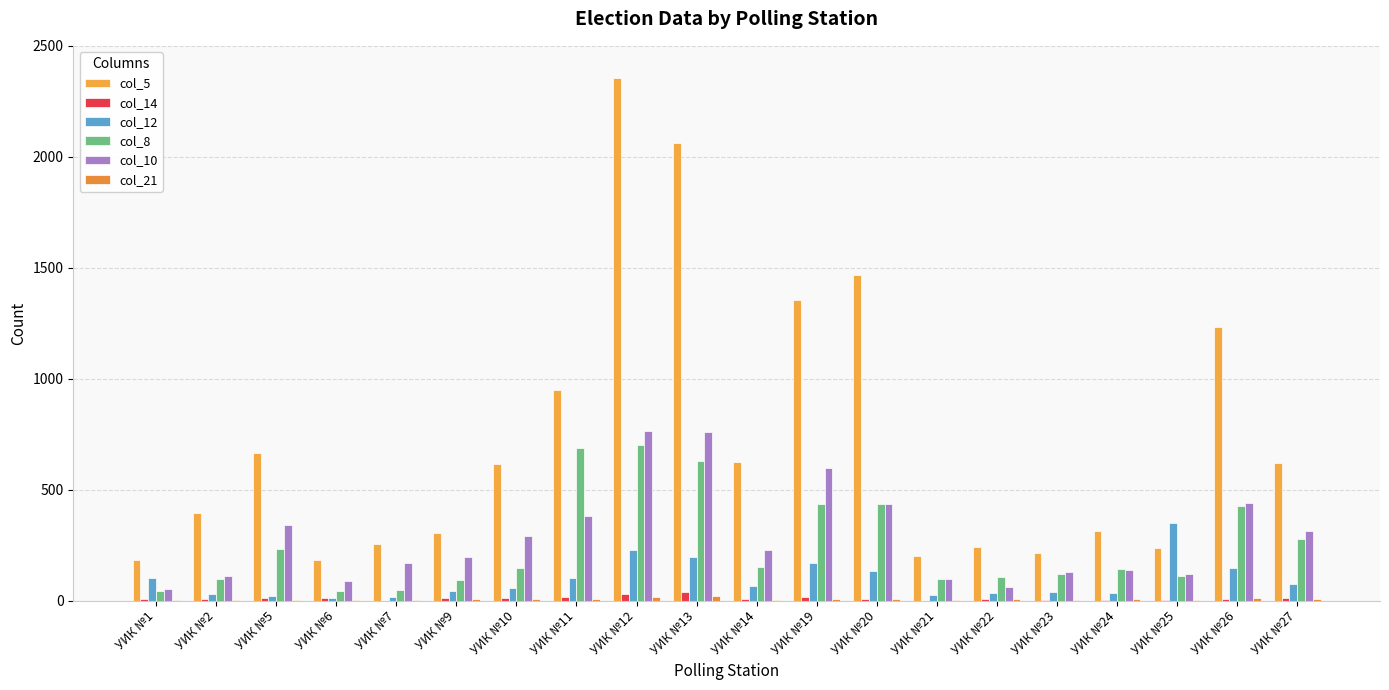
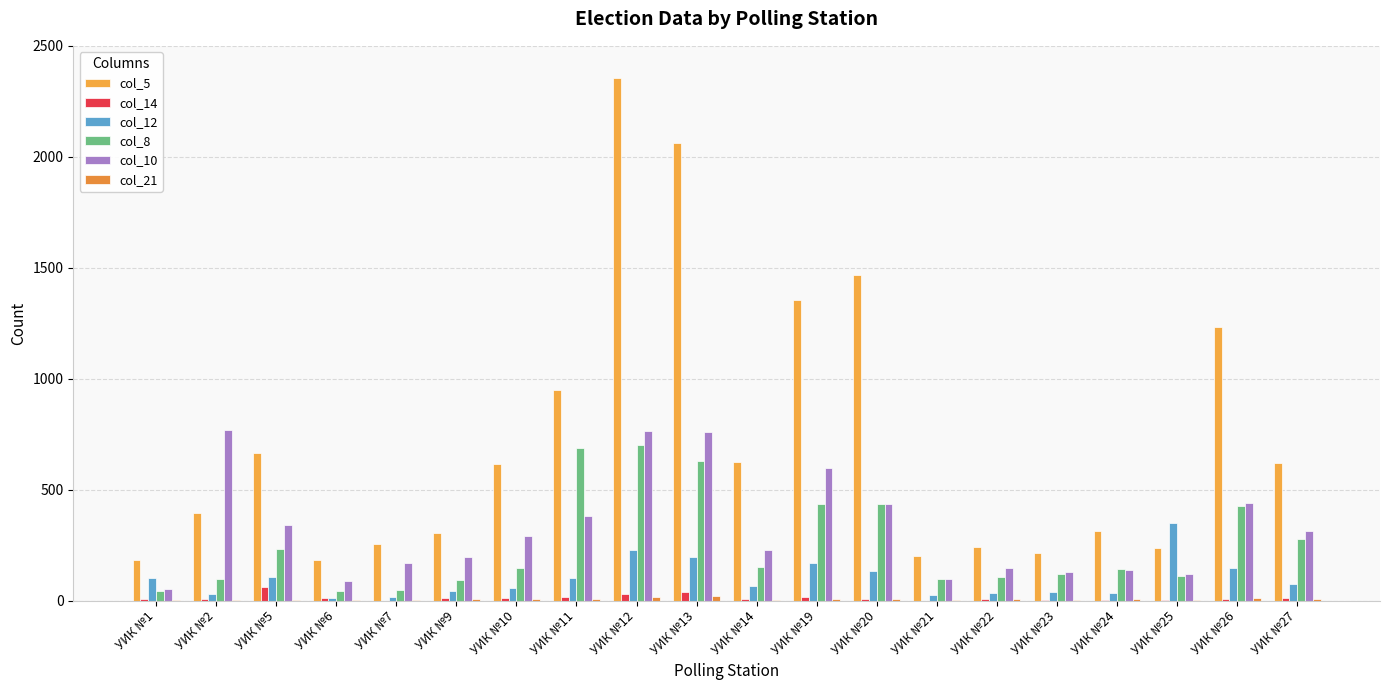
col_10, УИК №2: 110 -> 770
col_14, УИК №5: 10 -> 60
col_12, УИК №5: 20 -> 110
col_10, УИК №22: 60 -> 150
